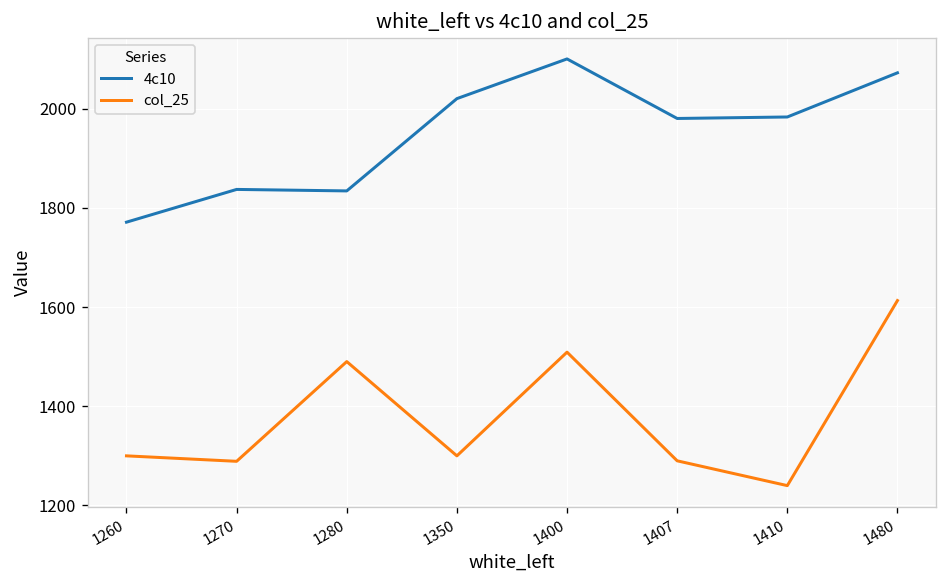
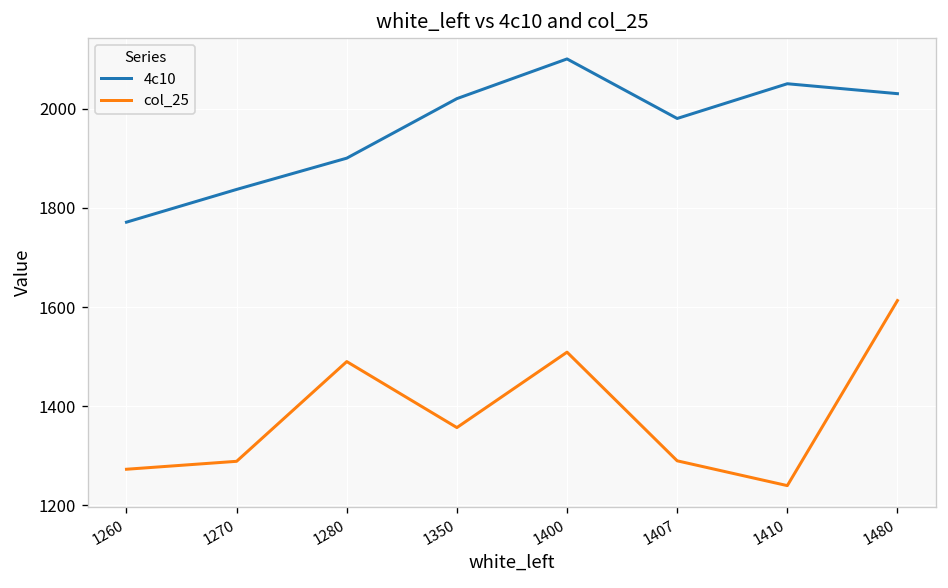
col_25, 1260: 1300 -> 1270
4c10, 1280: 1830 -> 1900
col_25, 1350: 1300 -> 1360
4c10, 1410: 1980 -> 2050
4c10, 1480: 2070 -> 2030
